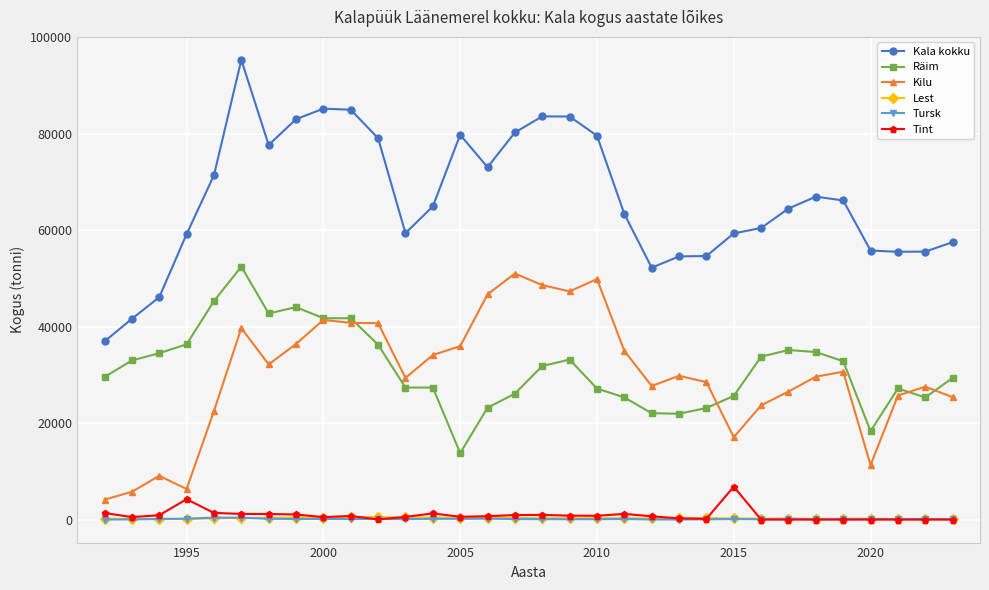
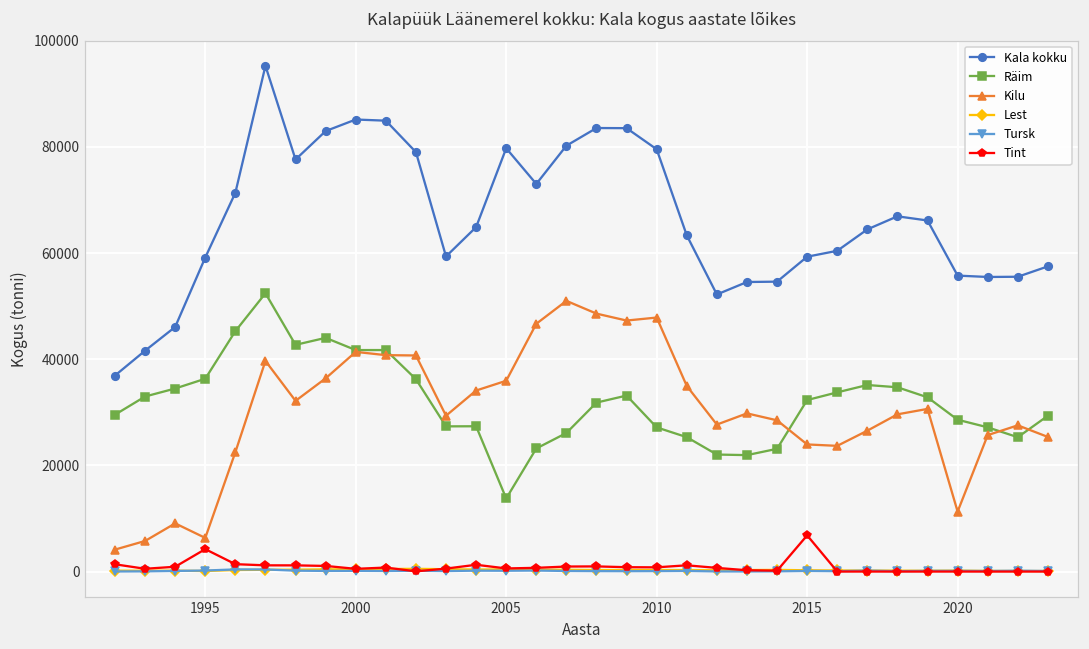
Kilu, 2010: 50000 -> 48000
Räim, 2015: 26000 -> 32000
Kilu, 2015: 17000 -> 24000
Räim, 2020: 18000 -> 29000
